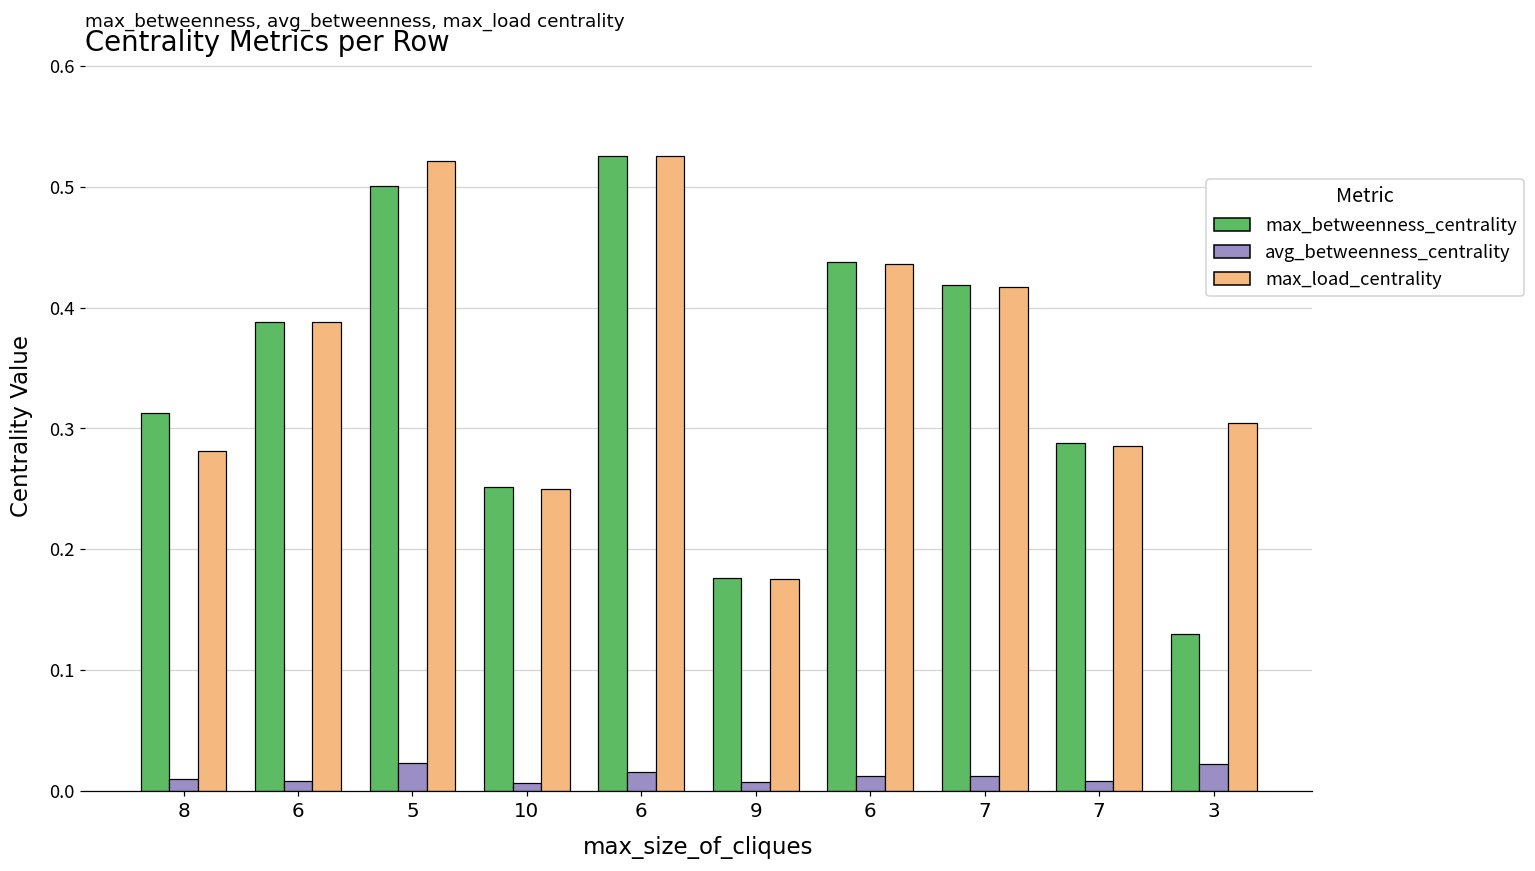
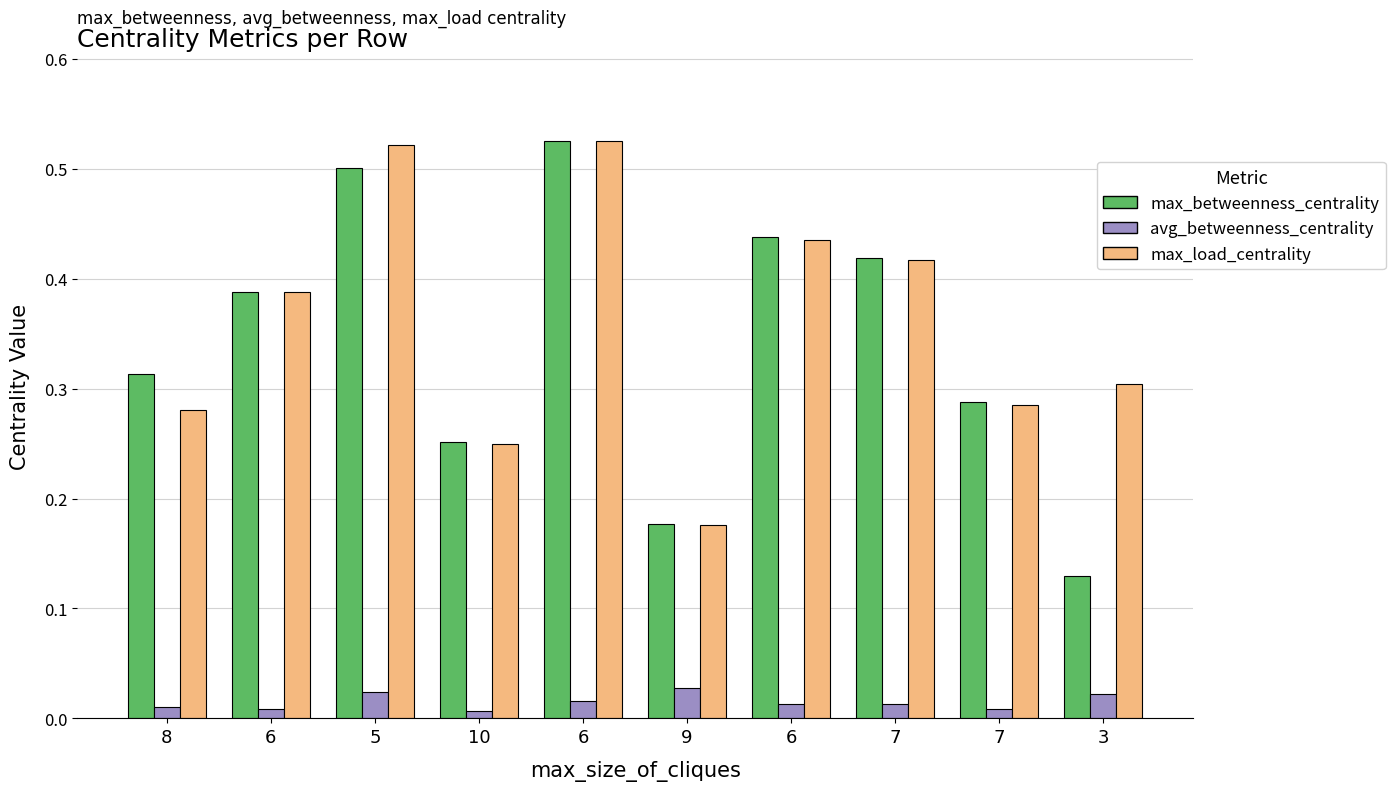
avg_betweenness_centrality, 9: 0.007 -> 0.027
